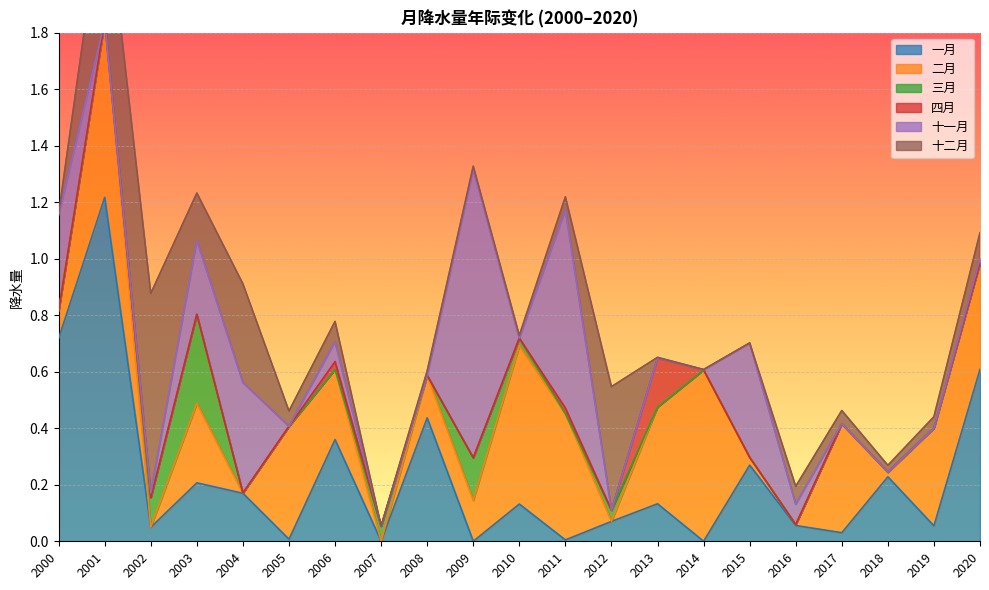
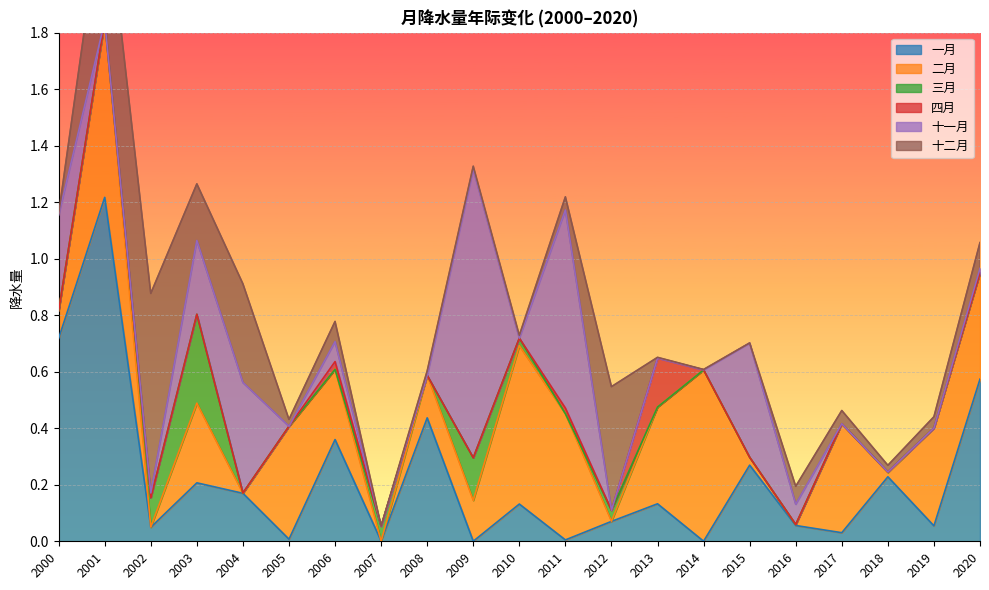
十二月, 2003: 0.17 -> 0.20
十二月, 2005: 0.05 -> 0.02
一月, 2020: 0.61 -> 0.57
